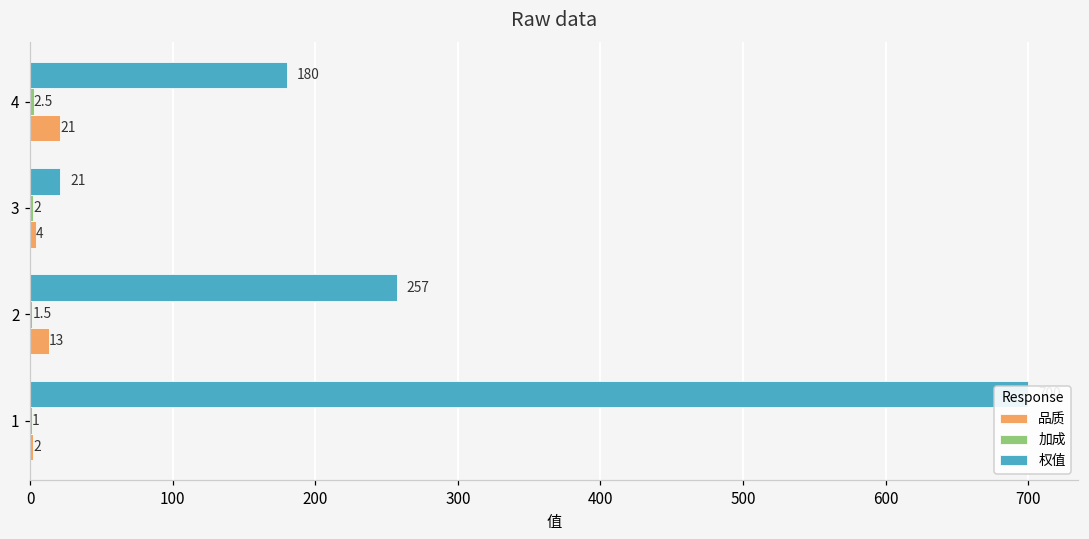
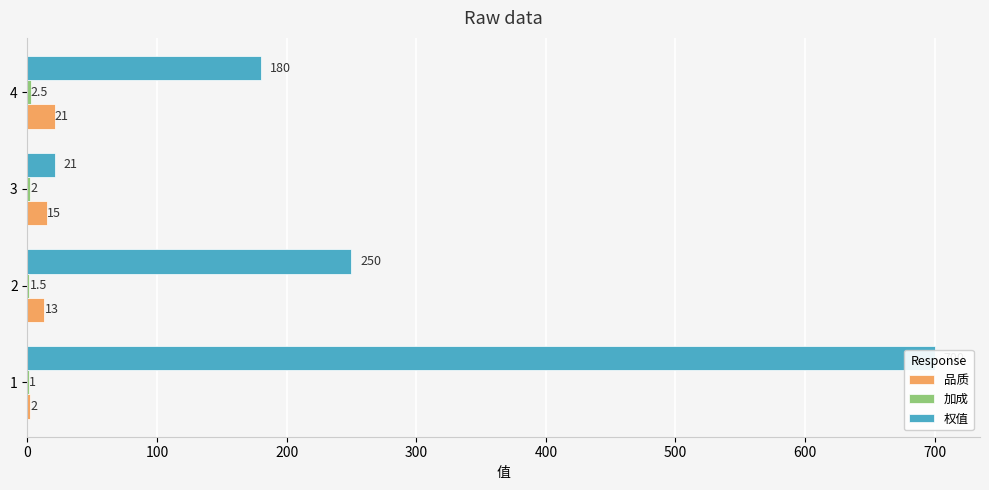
品质, 3: 4 -> 15
权值, 2: 257 -> 250
